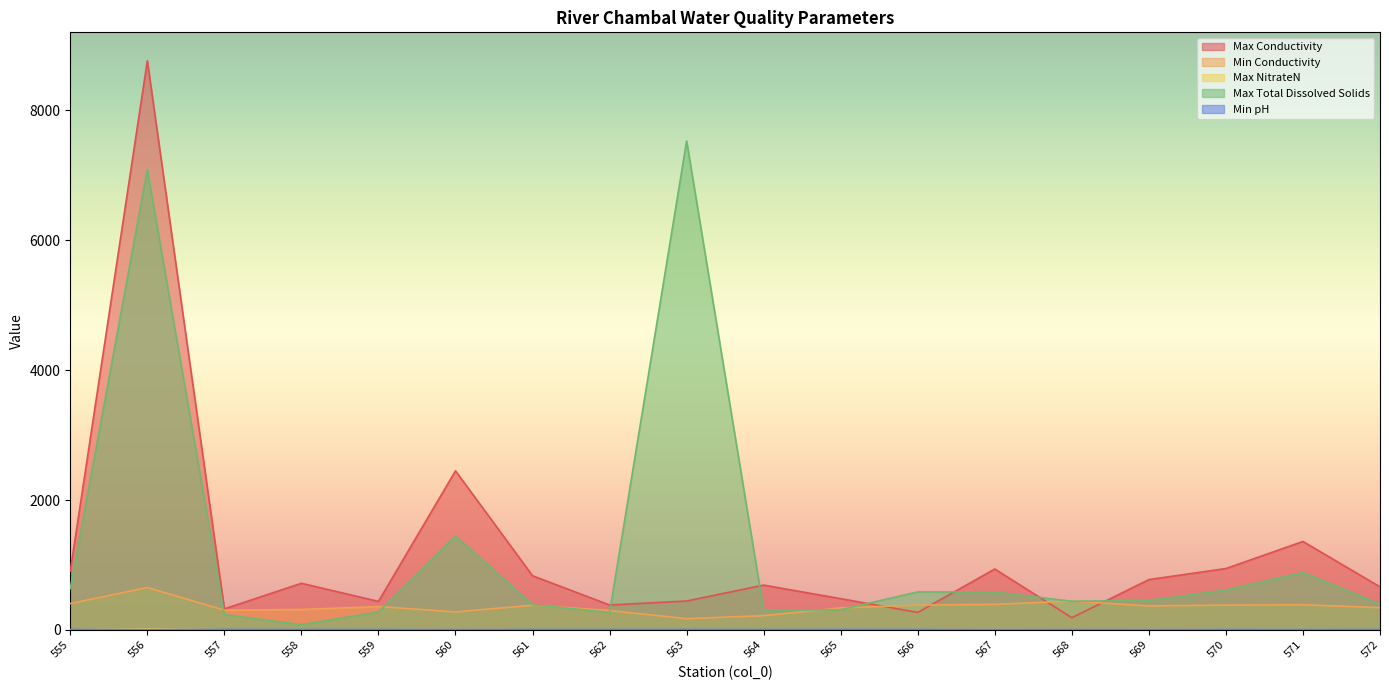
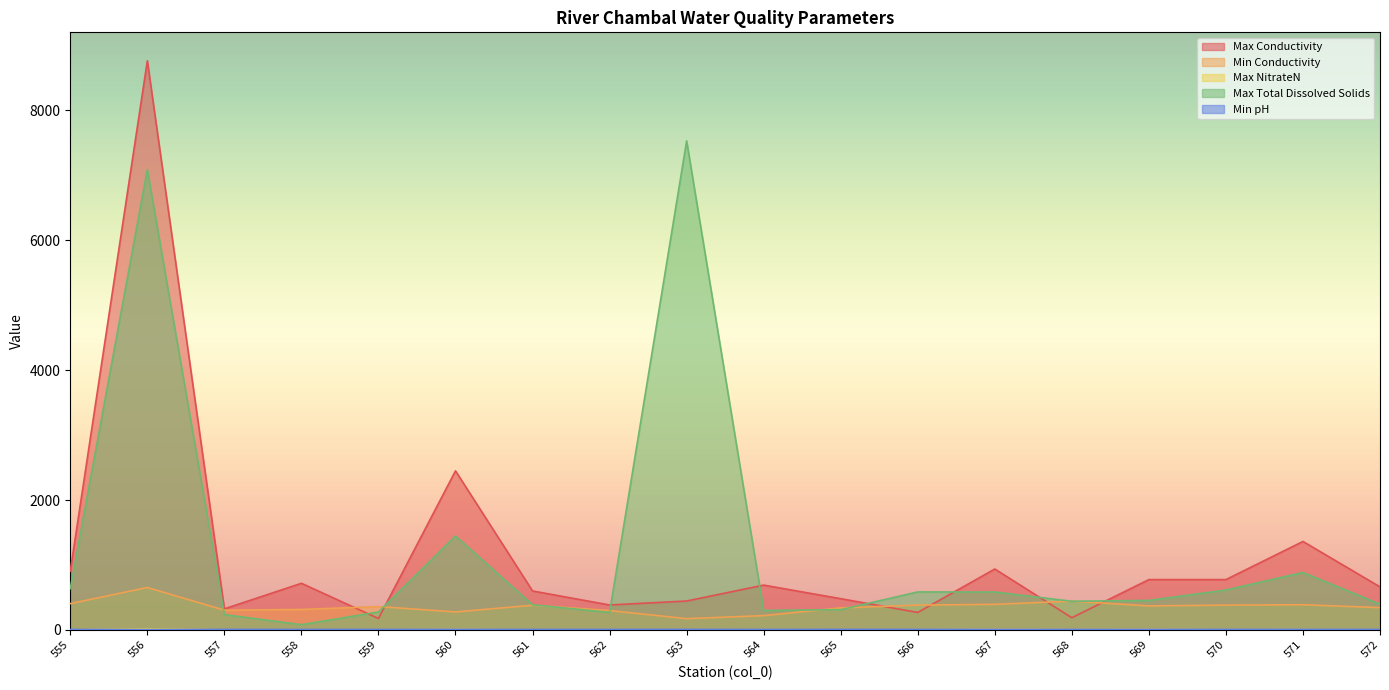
Max Conductivity, 559: 400 -> 200
Max Conductivity, 561: 800 -> 600
Max Conductivity, 570: 900 -> 800
